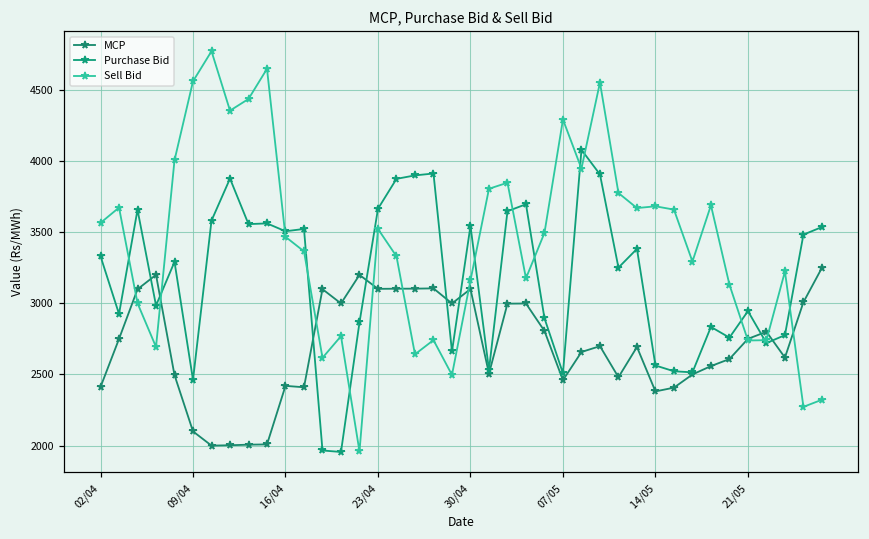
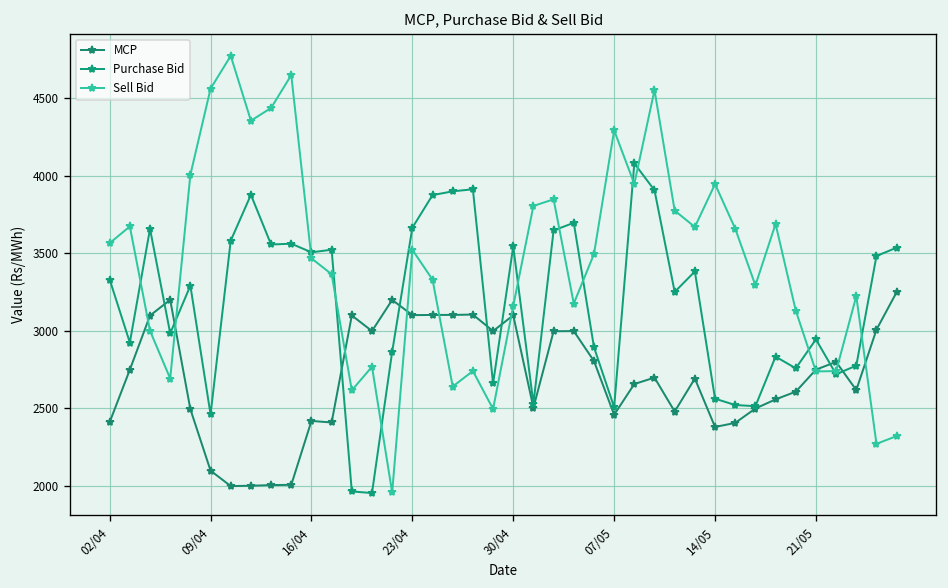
Sell Bid, 14/05: 3680 -> 3950
